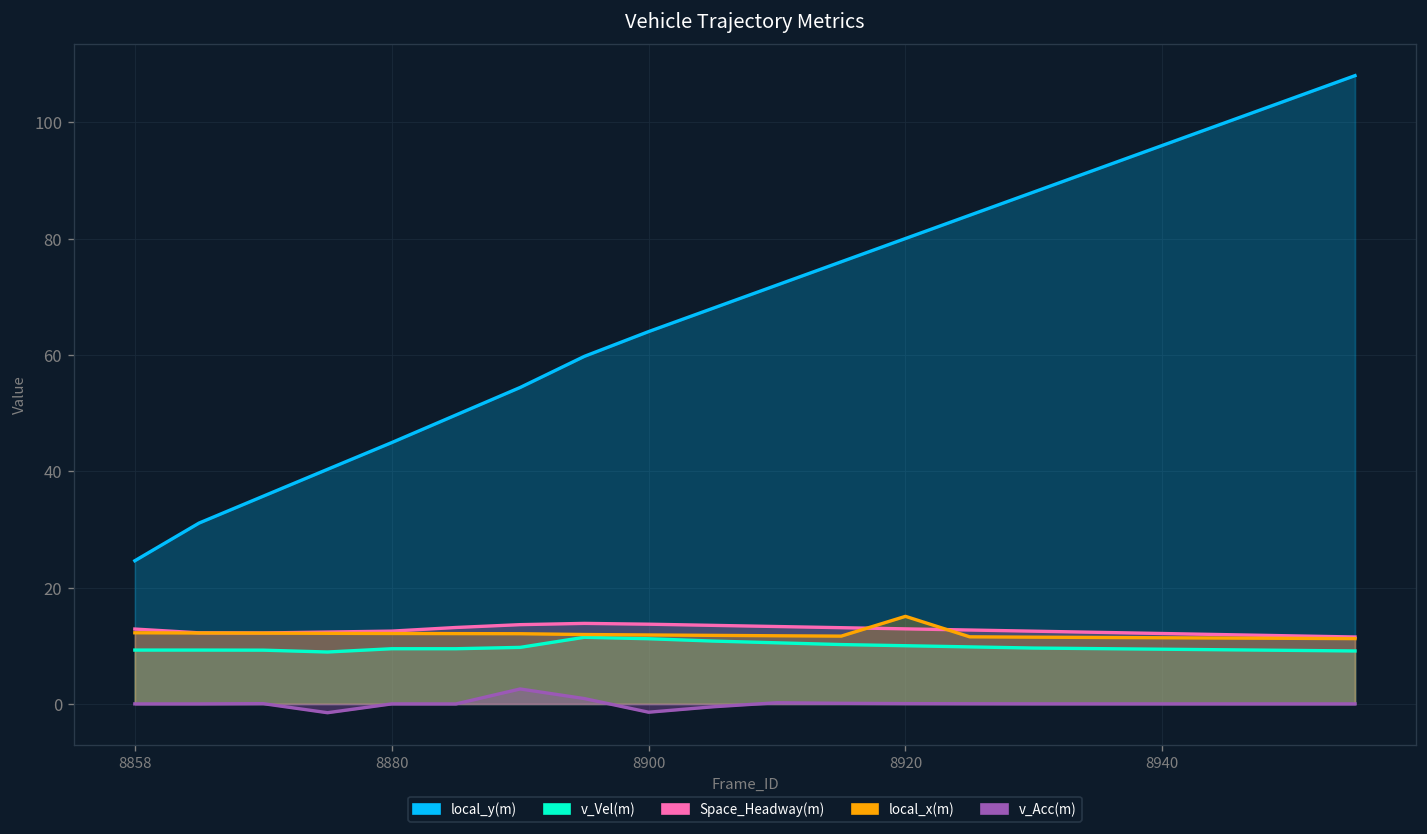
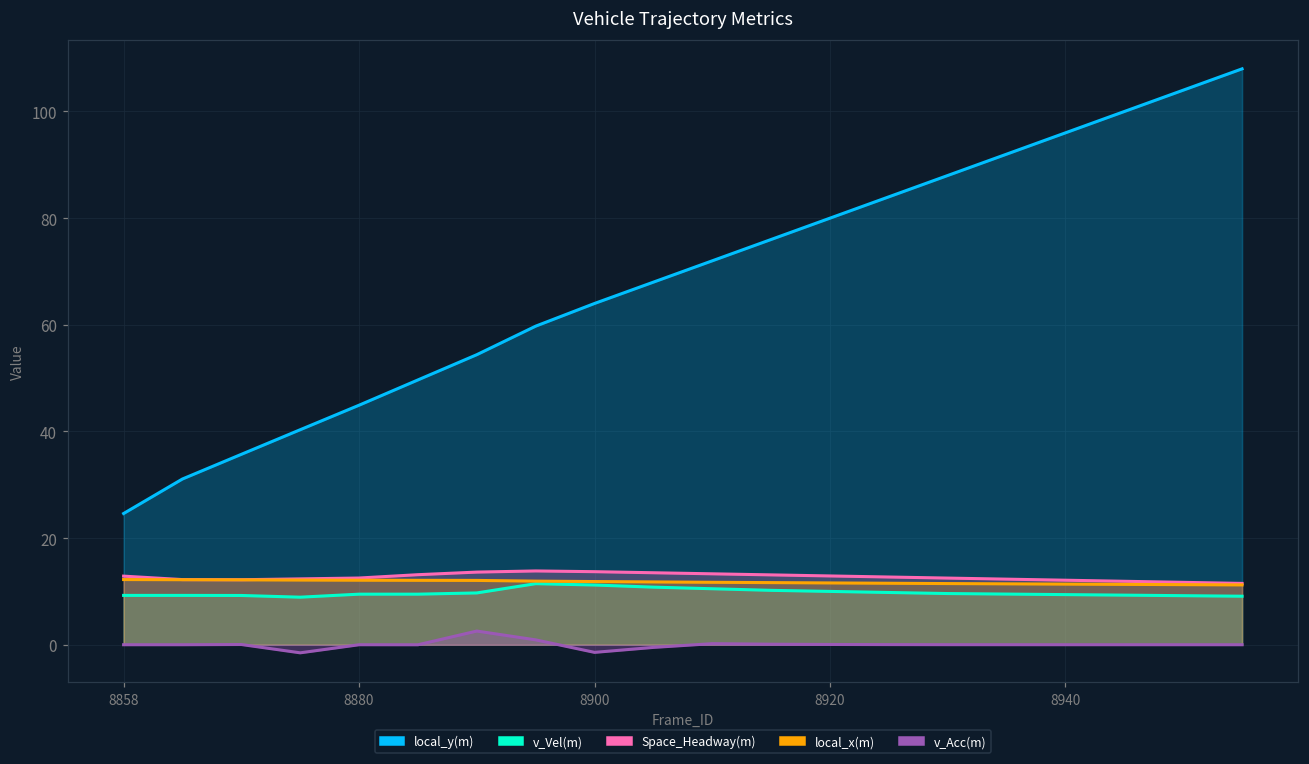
local_x(m), 8920: 15 -> 12
